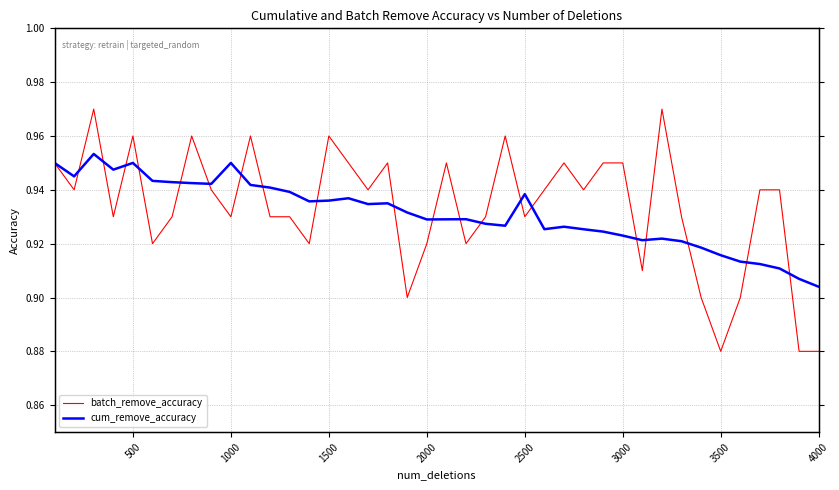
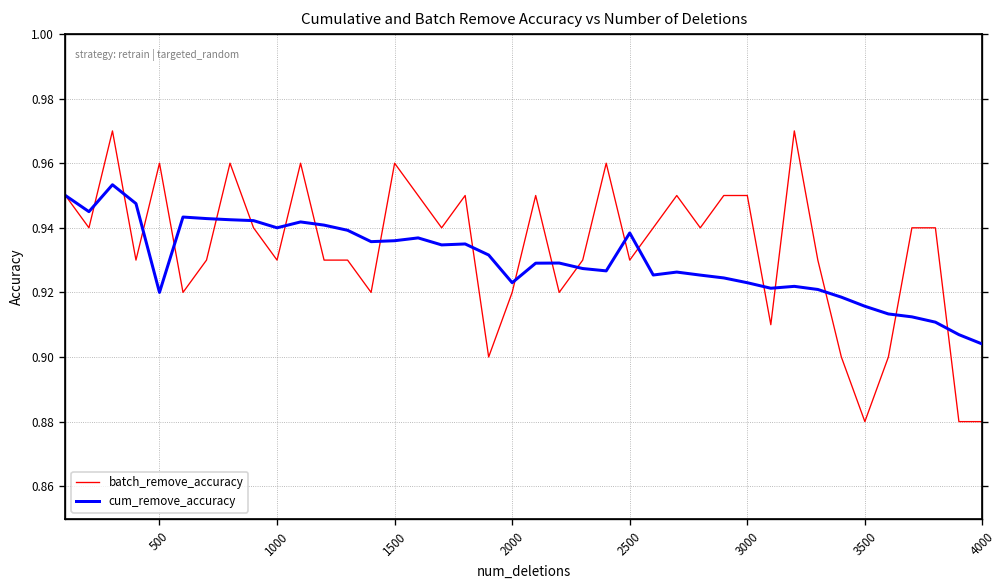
cum_remove_accuracy, 500: 0.95 -> 0.92
cum_remove_accuracy, 1000: 0.95 -> 0.94
cum_remove_accuracy, 2000: 0.929 -> 0.923
